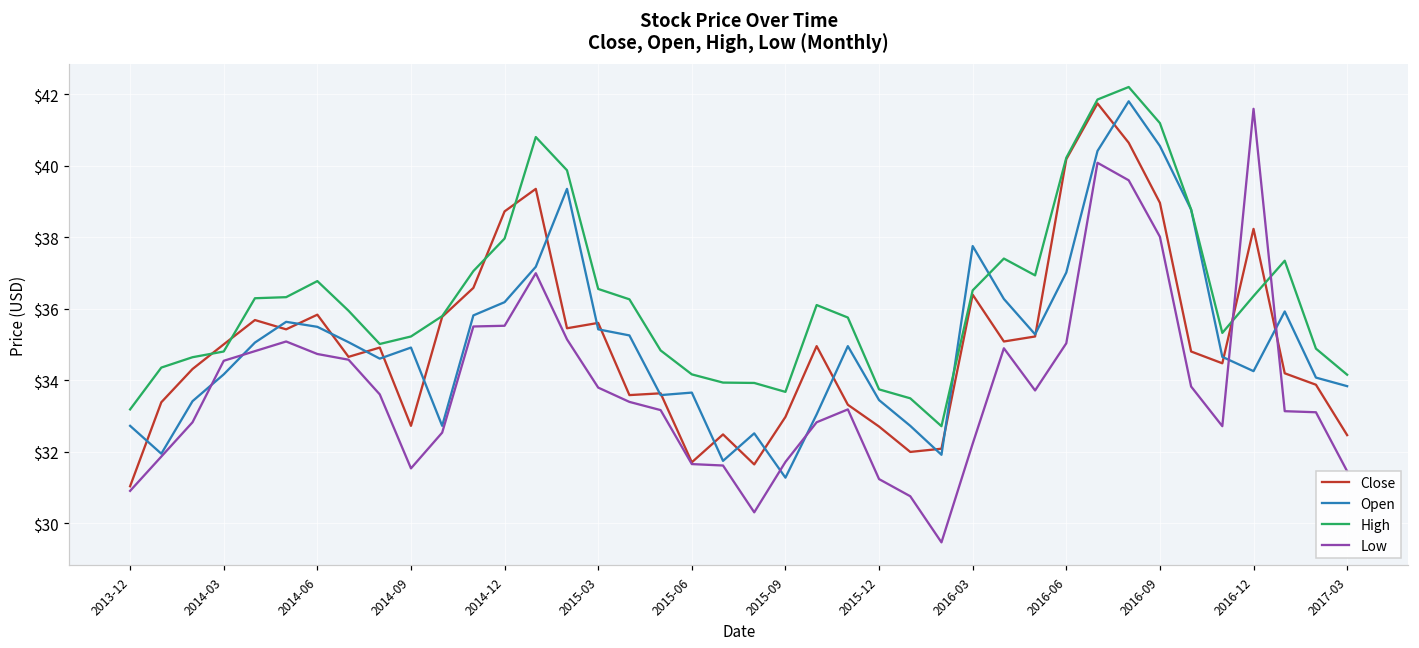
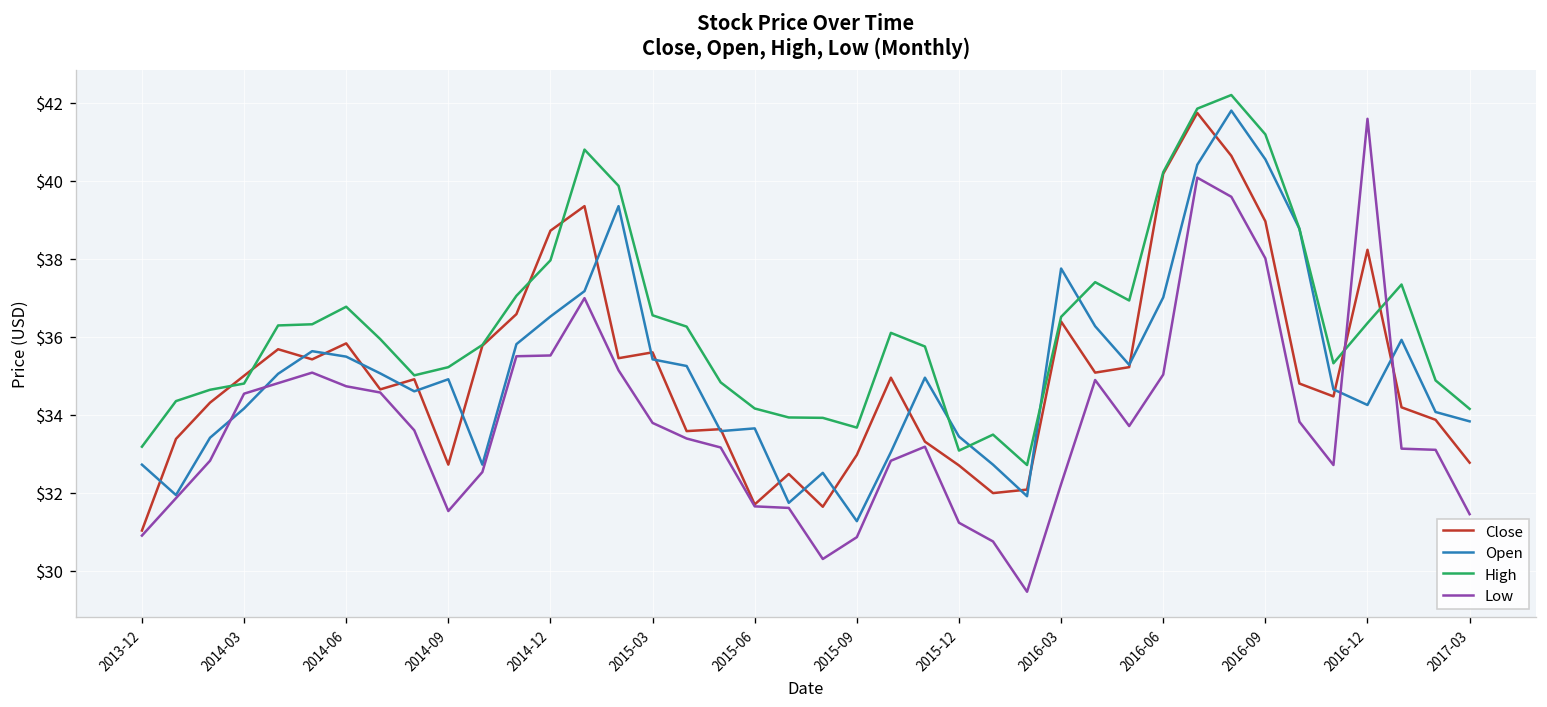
Open, 2014-12: $36.2 -> $36.5
Low, 2015-09: $31.7 -> $30.9
High, 2015-12: $33.7 -> $33.1
Close, 2017-03: $32.5 -> $32.8
